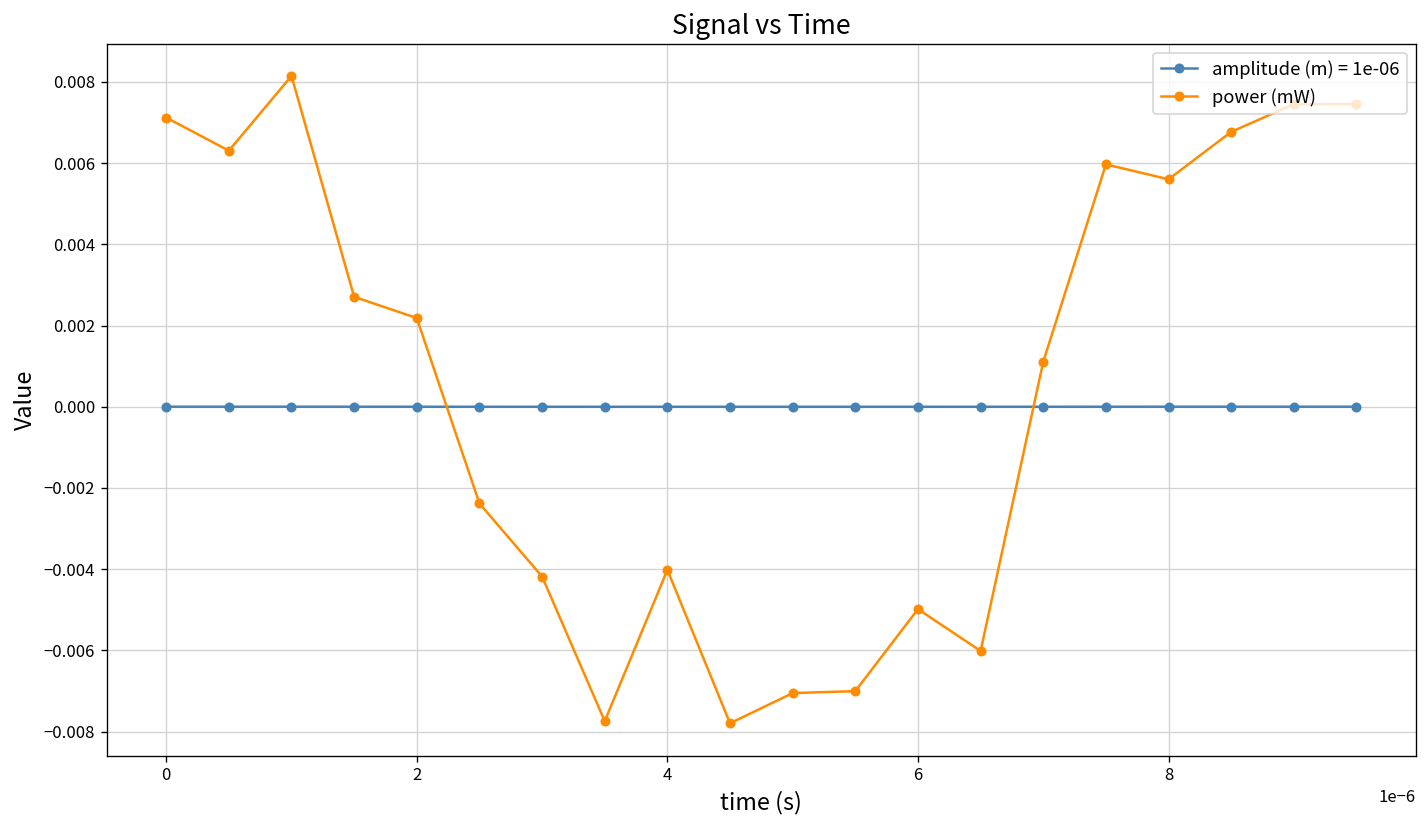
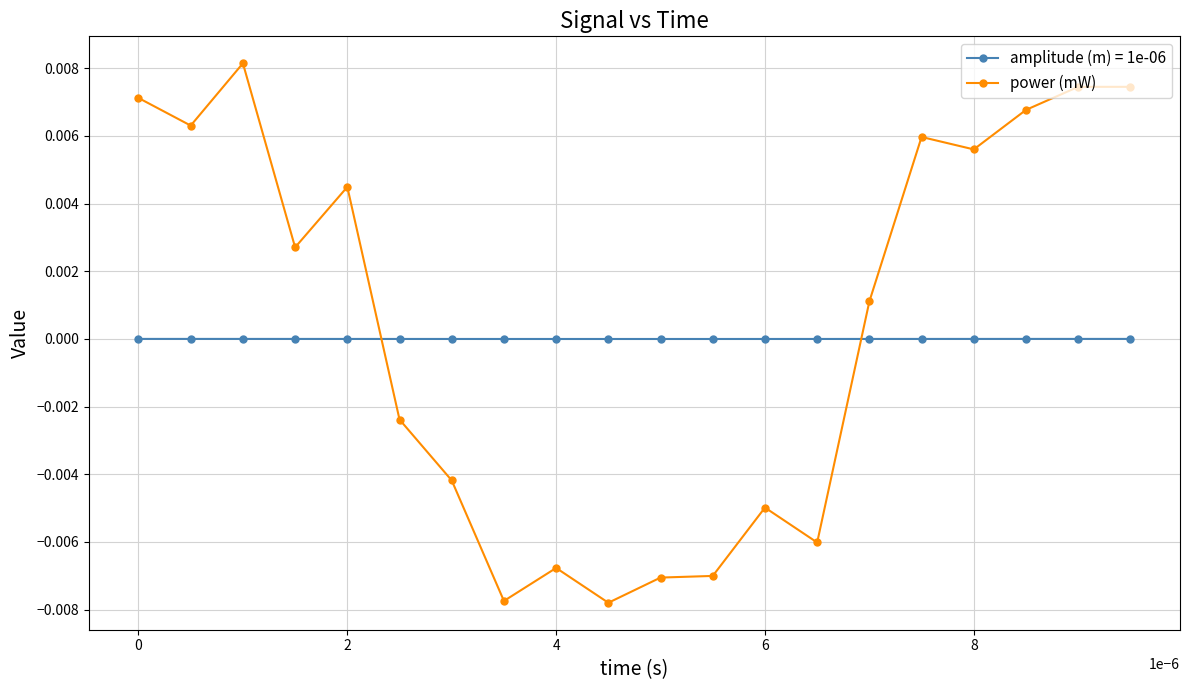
power (mW), 2: 0.0022 -> 0.0045
power (mW), 4: -0.0040 -> -0.0068
